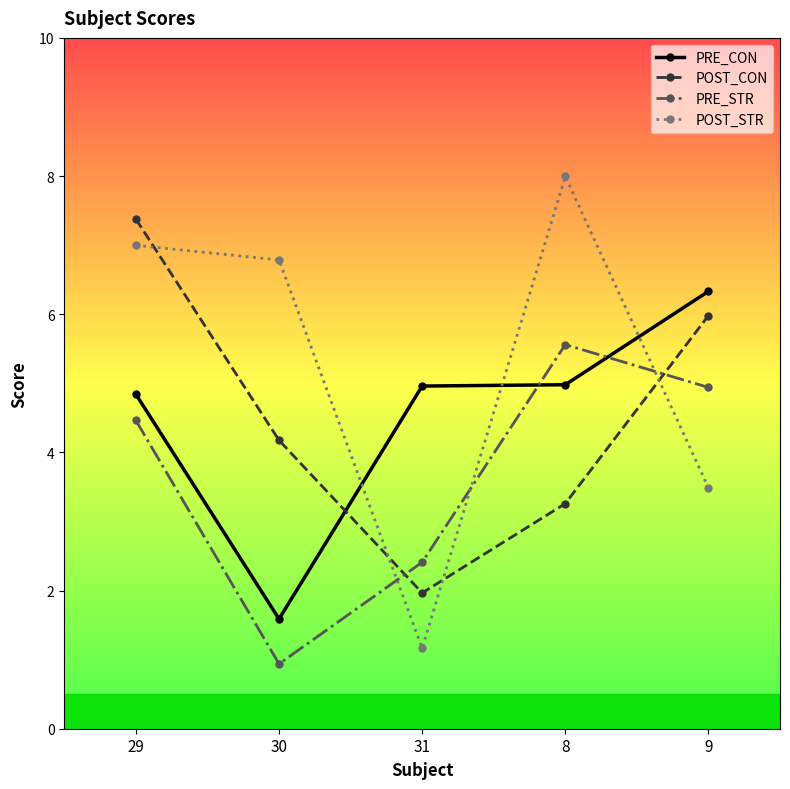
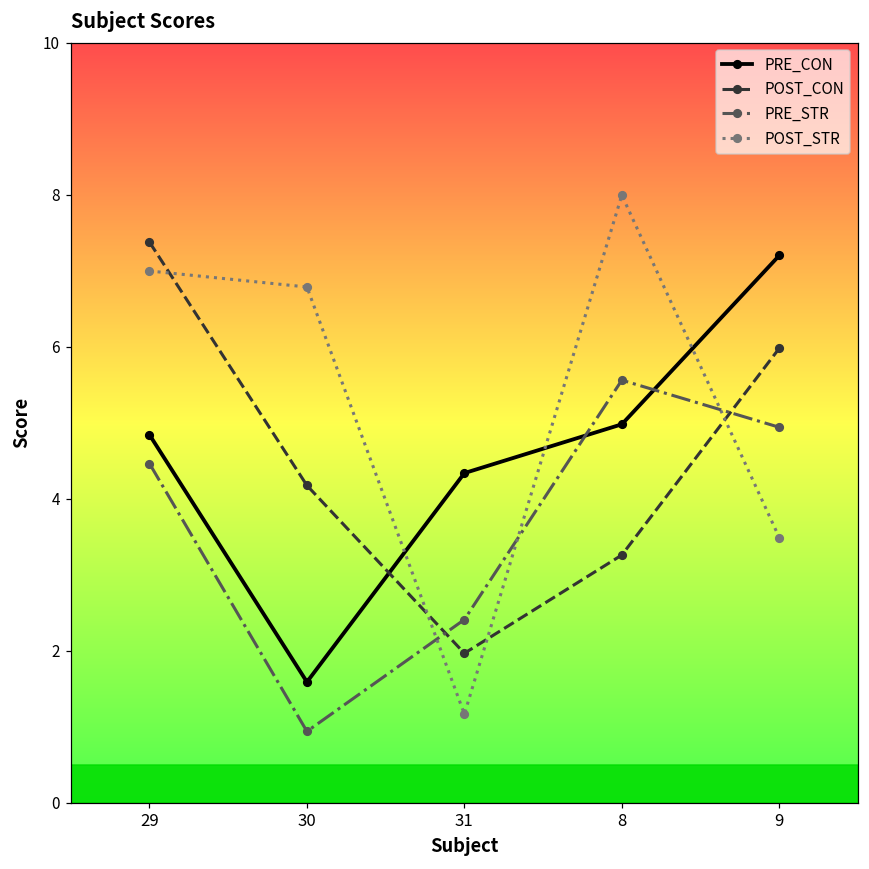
PRE_CON, 31: 5.0 -> 4.3
PRE_CON, 9: 6.3 -> 7.2
